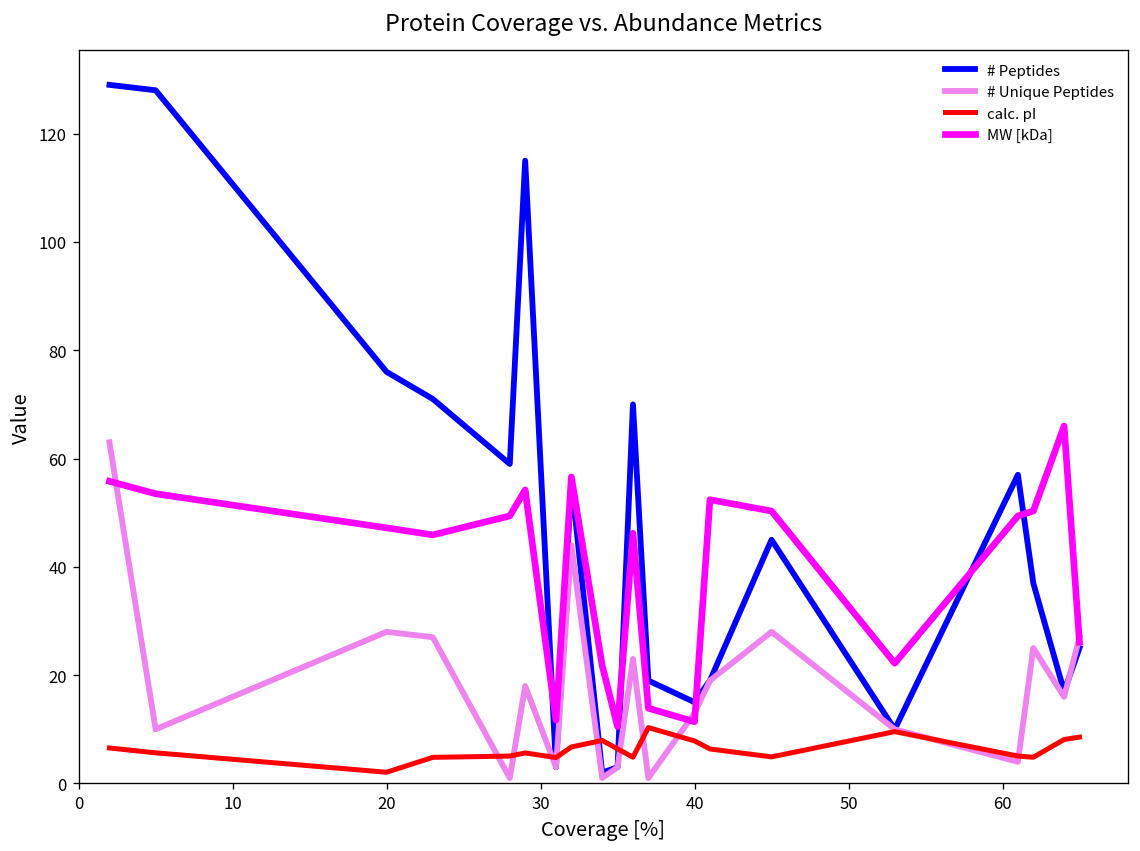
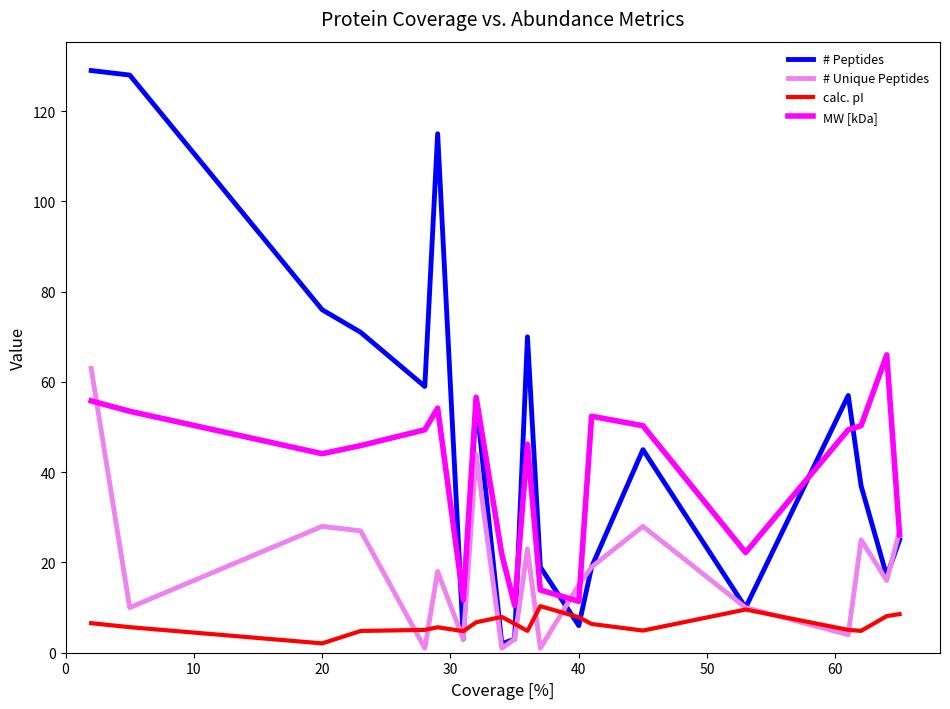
MW [kDa], 20: 47 -> 44
# Peptides, 40: 15 -> 6
# Unique Peptides, 40: 13 -> 15
